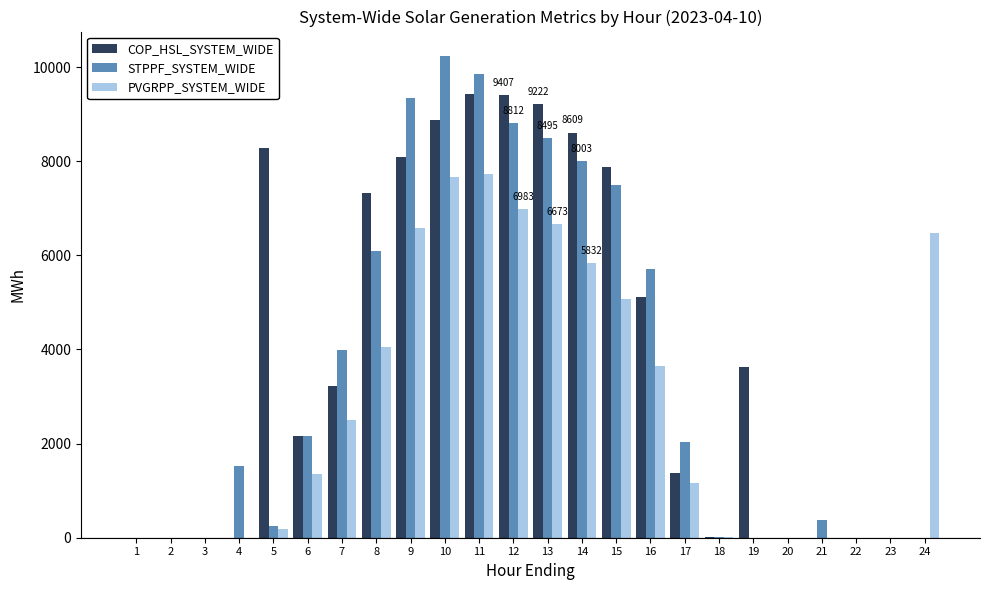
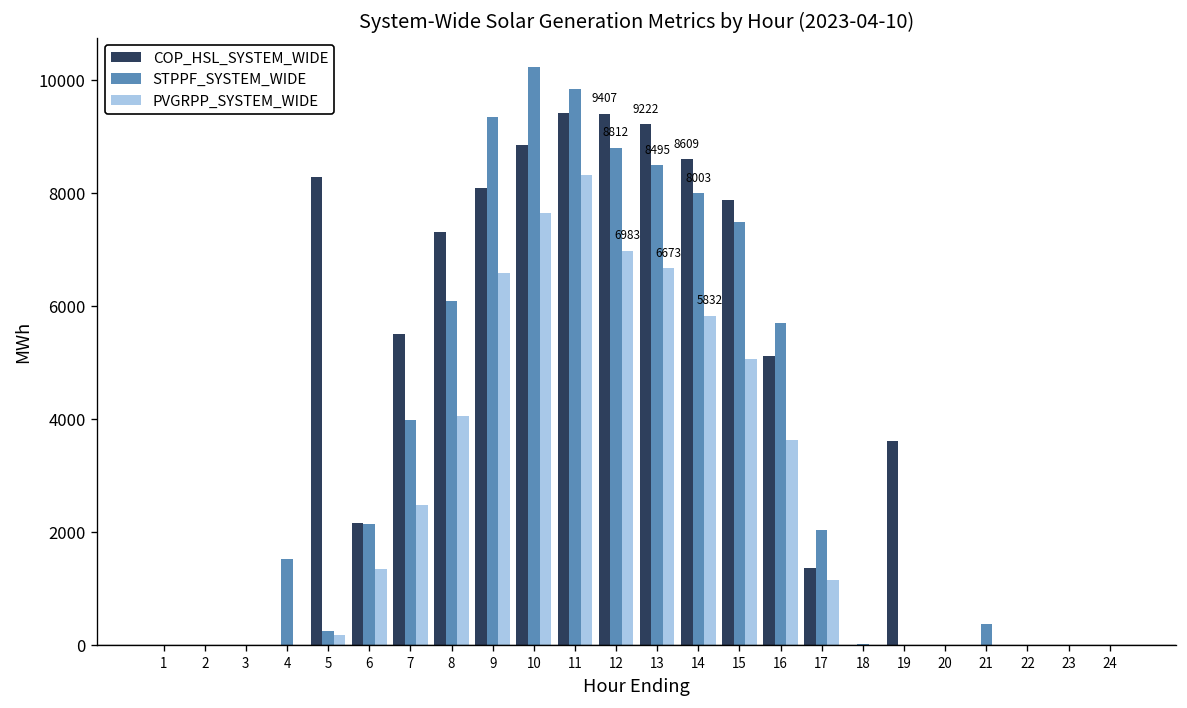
COP_HSL_SYSTEM_WIDE, 7: 3200 -> 5500
PVGRPP_SYSTEM_WIDE, 11: 7700 -> 8300
PVGRPP_SYSTEM_WIDE, 24: 6500 -> 0
